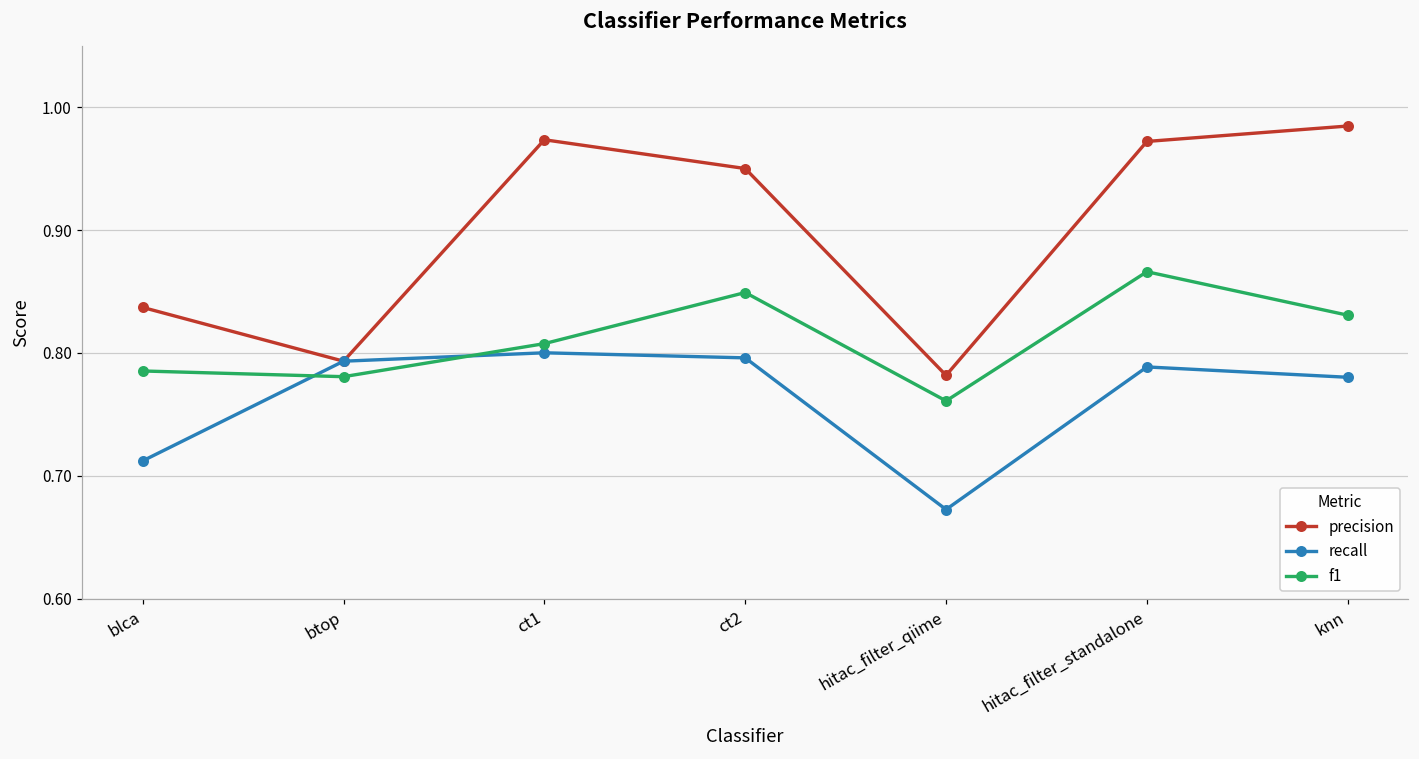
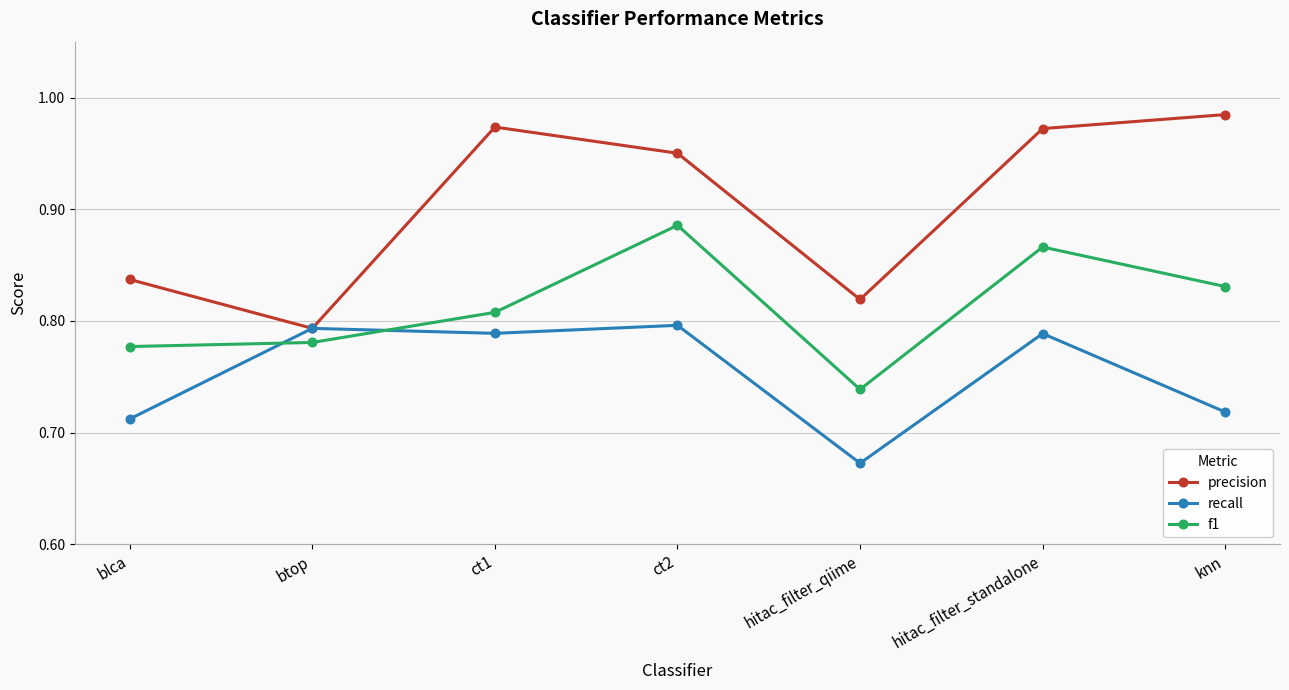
f1, blca: 0.785 -> 0.777
recall, ct1: 0.800 -> 0.789
f1, ct2: 0.849 -> 0.886
precision, hitac_filter_qiime: 0.782 -> 0.819
f1, hitac_filter_qiime: 0.761 -> 0.739
recall, knn: 0.780 -> 0.718
